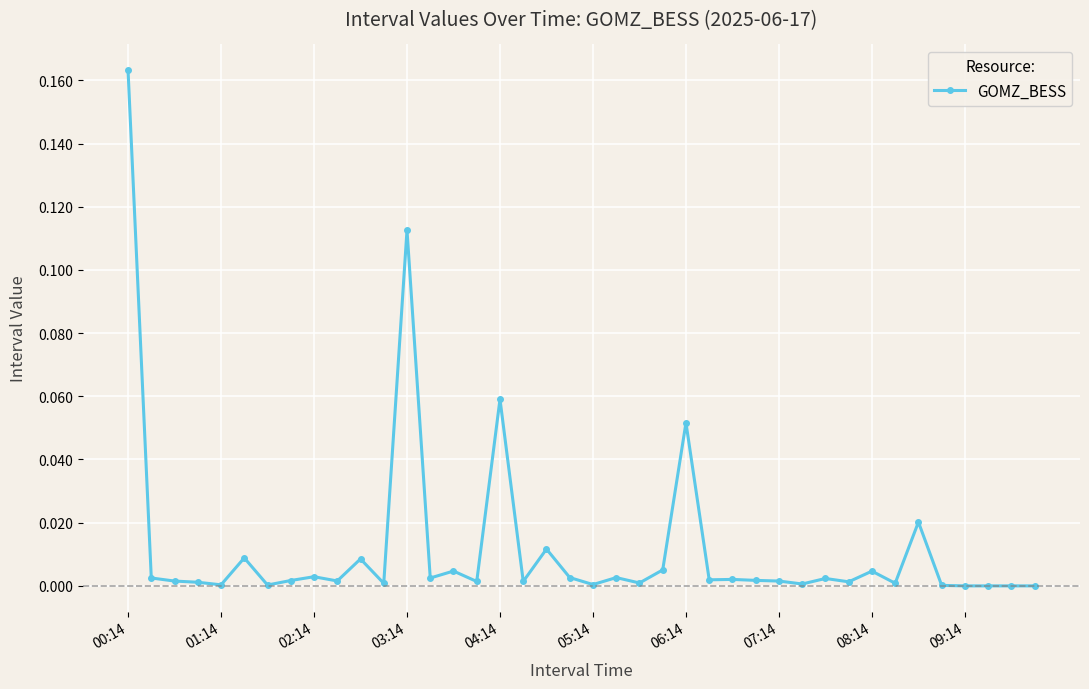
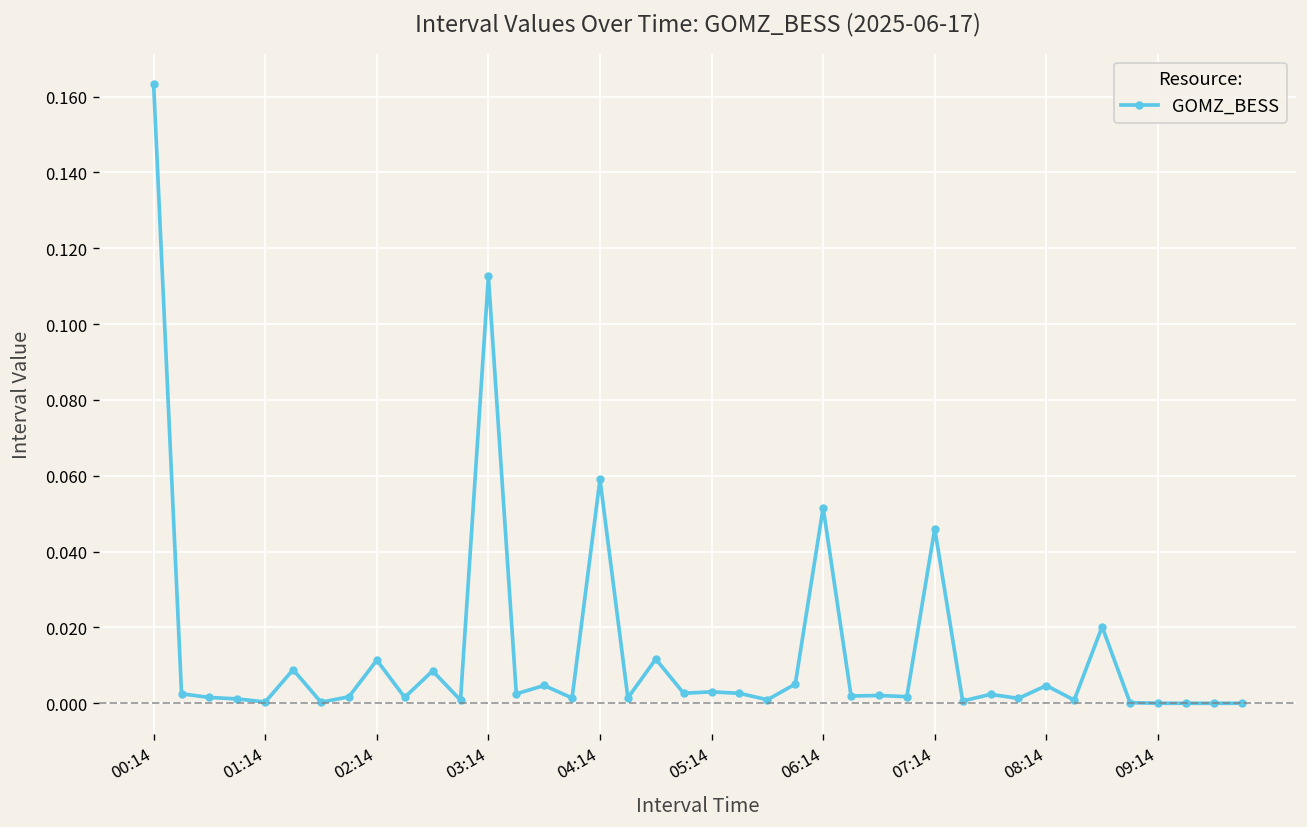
02:14: 0.003 -> 0.011
05:14: 0.000 -> 0.003
07:14: 0.002 -> 0.046
